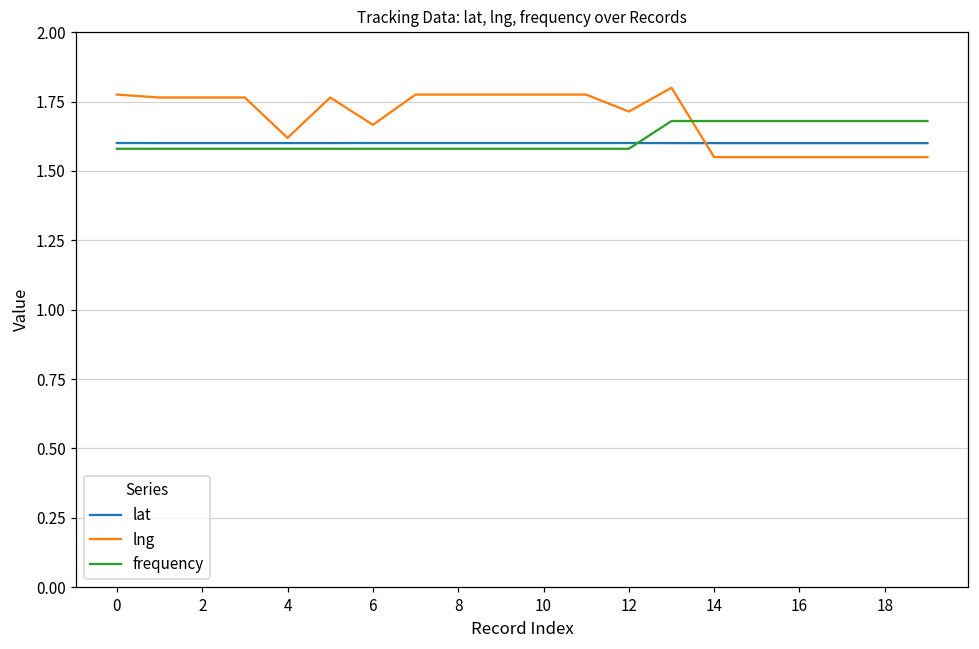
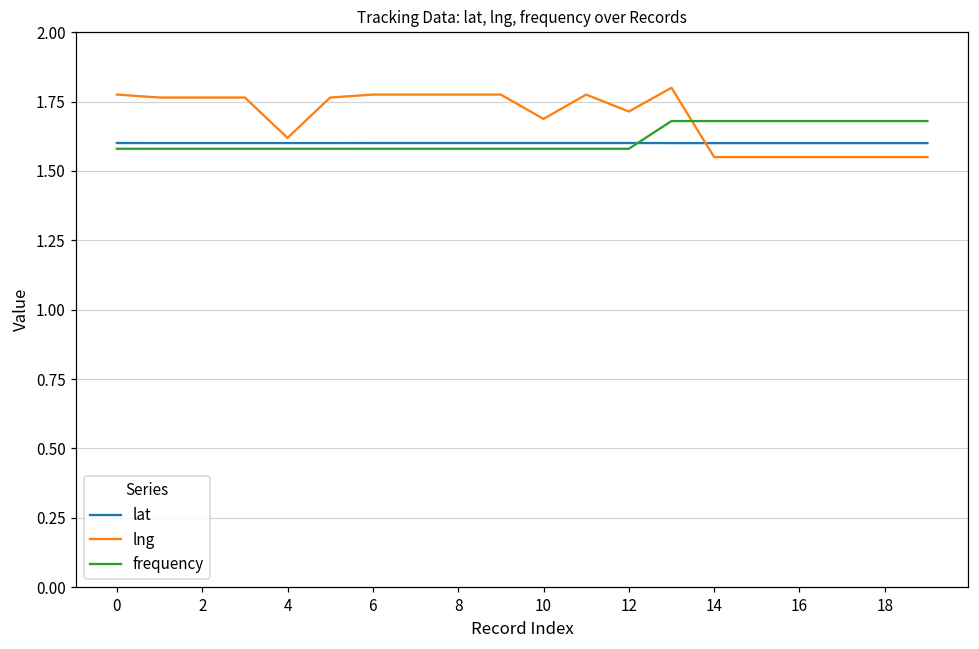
lng, 6: 1.67 -> 1.78
lng, 10: 1.78 -> 1.69
